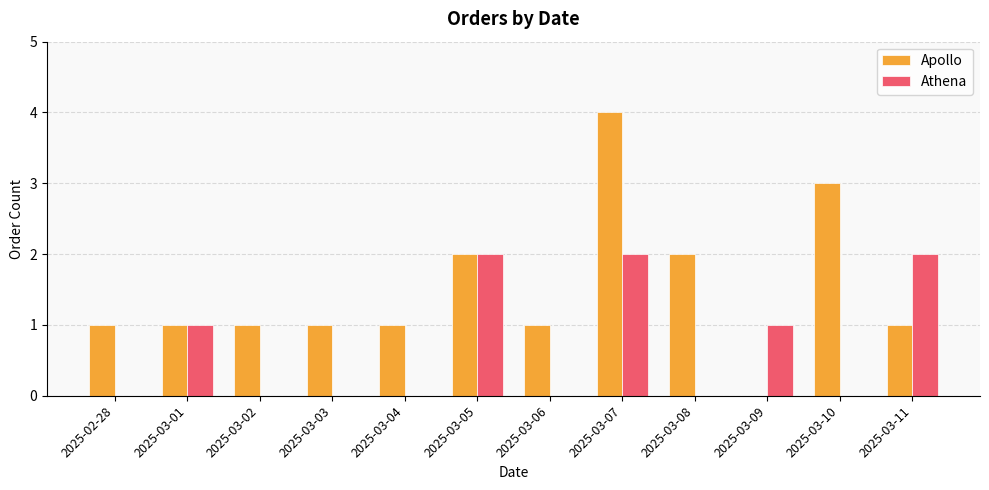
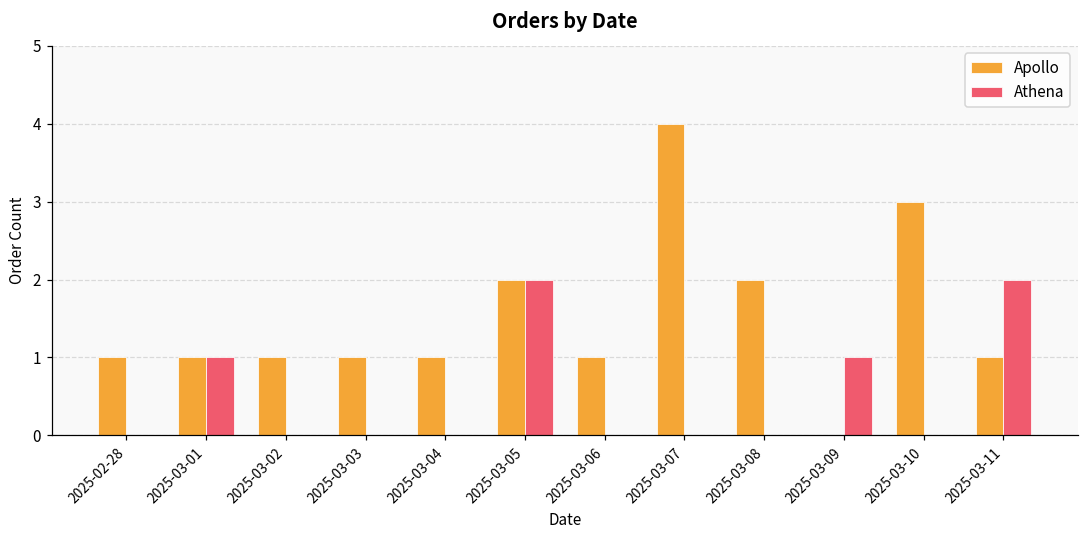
Athena, 2025-03-07: 2 -> 0
